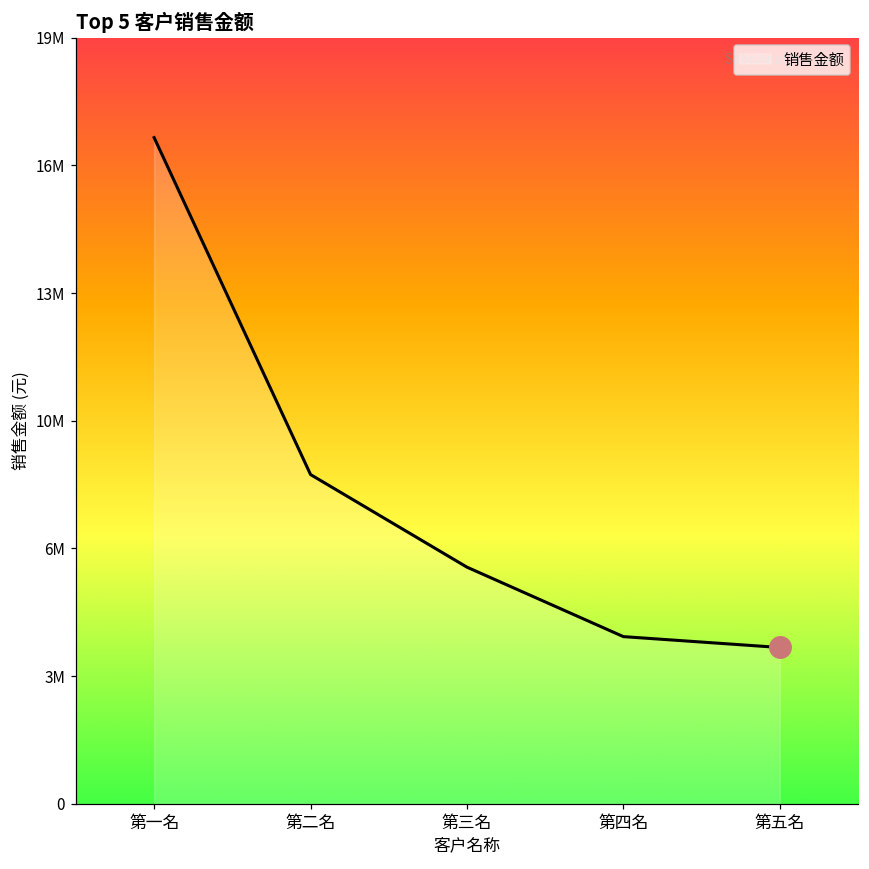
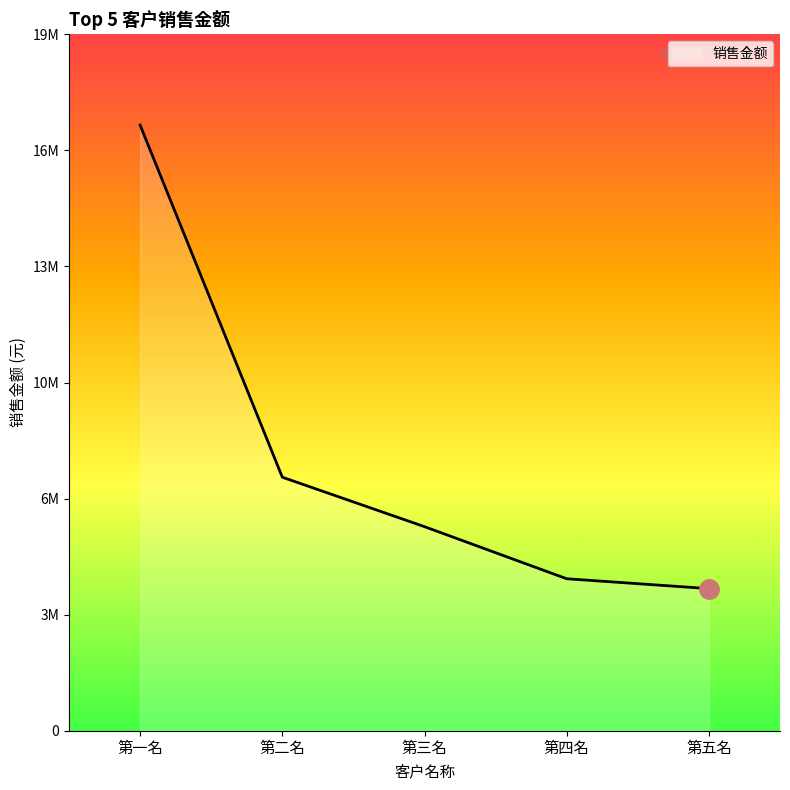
销售金额, 第二名: 8200000 -> 6900000
销售金额, 第三名: 5900000 -> 5600000
